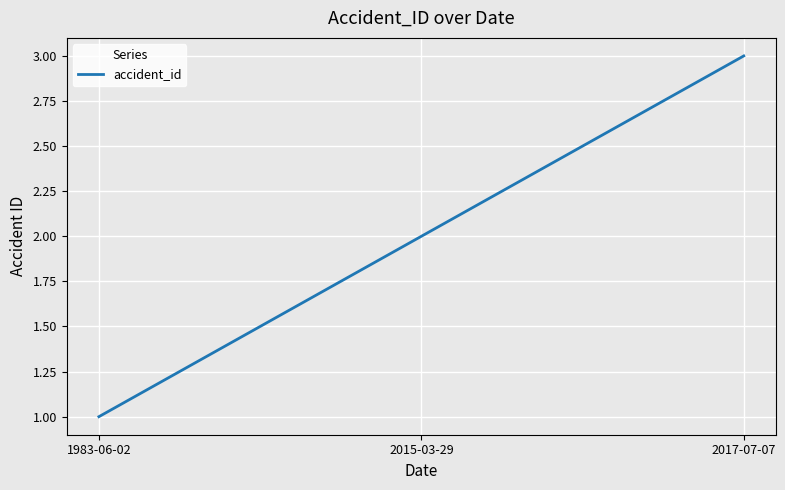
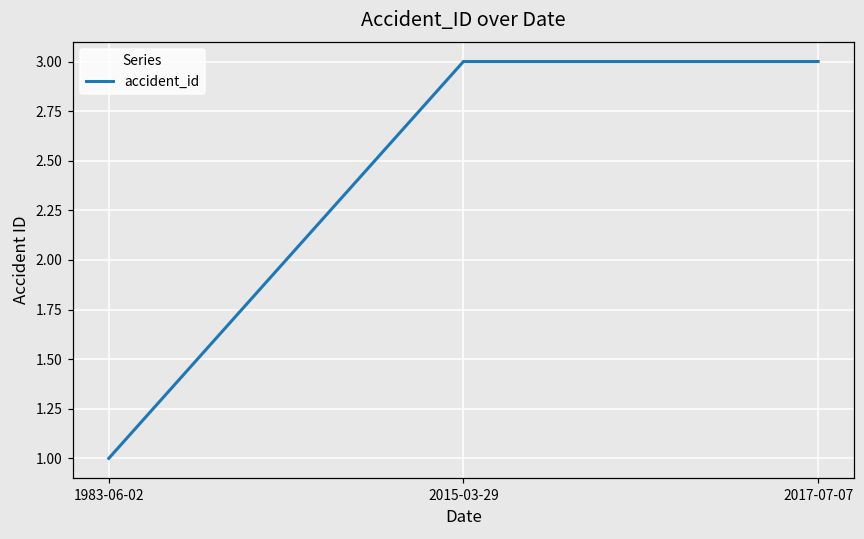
2015-03-29: 2 -> 3
